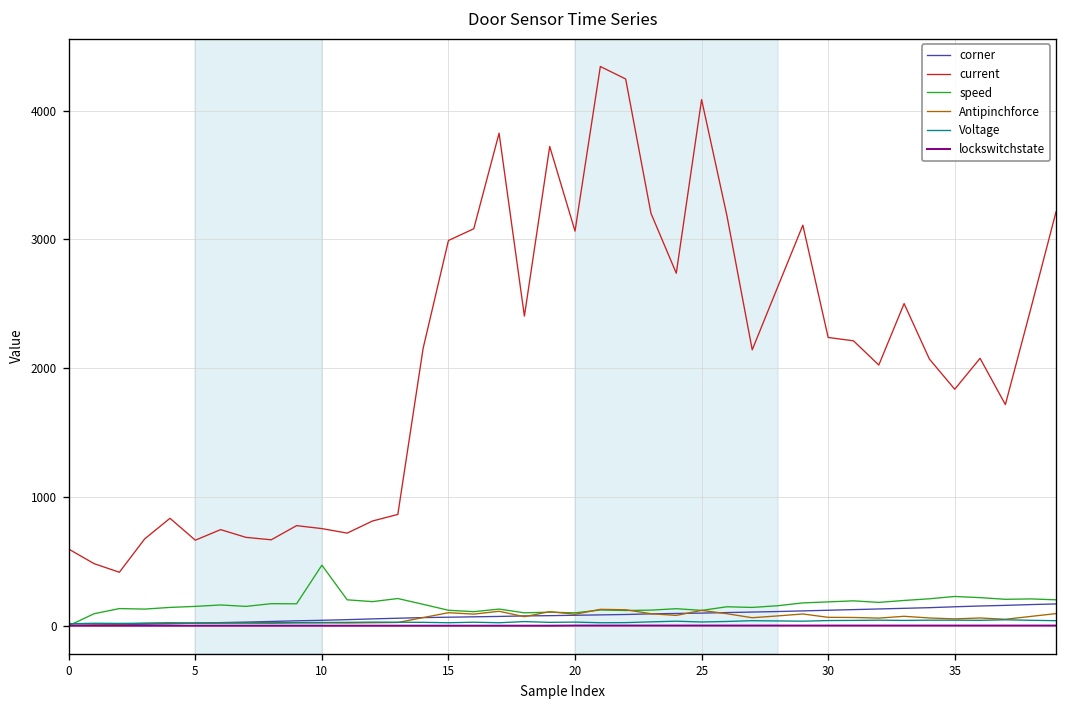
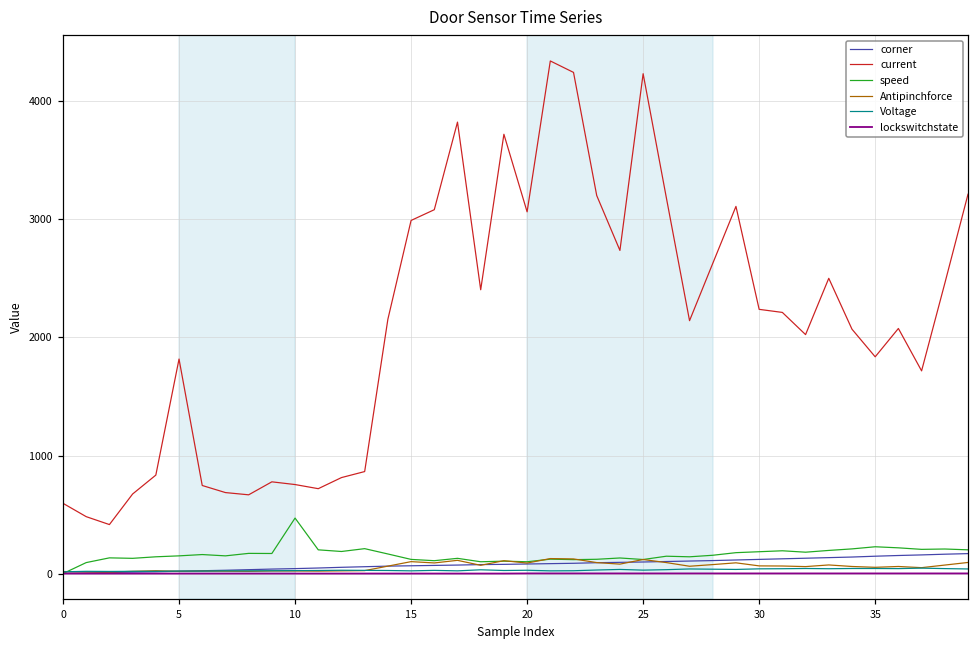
current, 5: 660 -> 1820
current, 25: 4090 -> 4230
